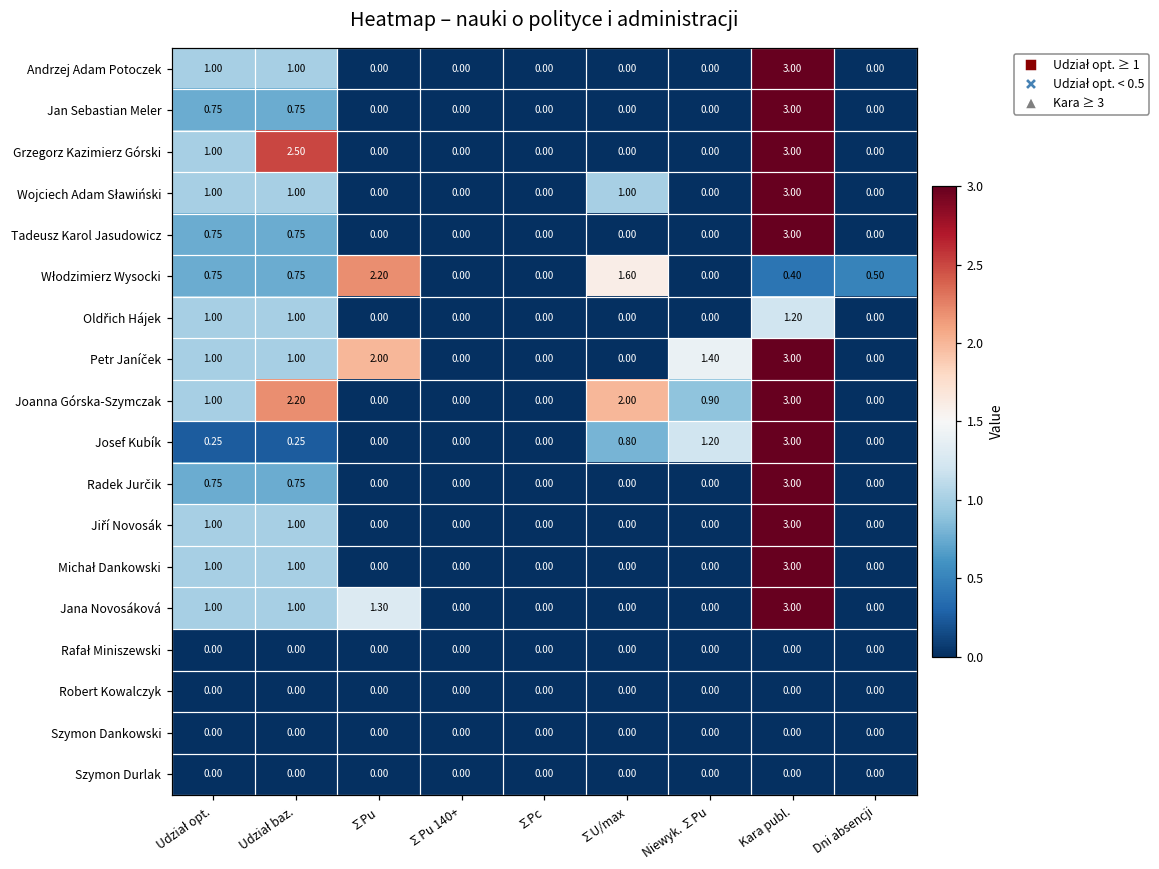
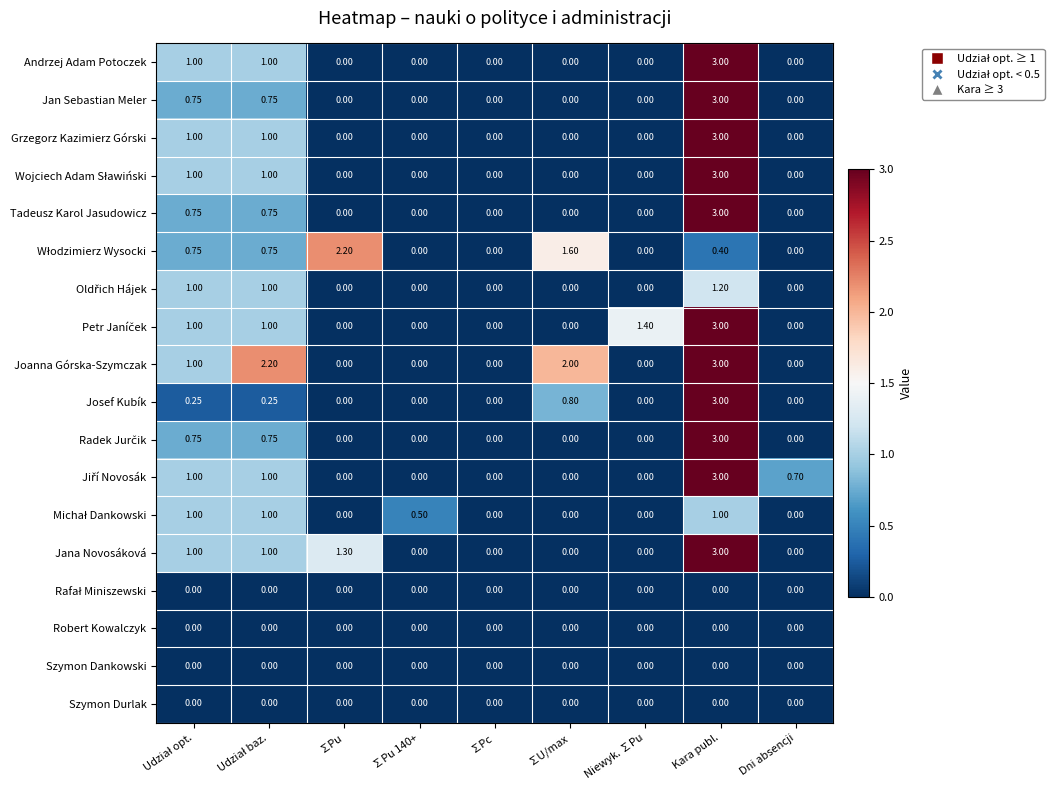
Grzegorz Kazimierz Górski, Udział baz.: 2.50 -> 1.00
Wojciech Adam Sławiński, ∑U/max: 1.00 -> 0.00
Włodzimierz Wysocki, Dni absencji: 0.50 -> 0.00
Petr Janíček, ∑Pu: 2.00 -> 0.00
Joanna Górska-Szymczak, Niewyk. ∑Pu: 0.90 -> 0.00
Josef Kubík, Niewyk. ∑Pu: 1.20 -> 0.00
Jiří Novosák, Dni absencji: 0.00 -> 0.70
Michał Dankowski, ∑Pu 140+: 0.00 -> 0.50
Michał Dankowski, Kara publ.: 3.00 -> 1.00
